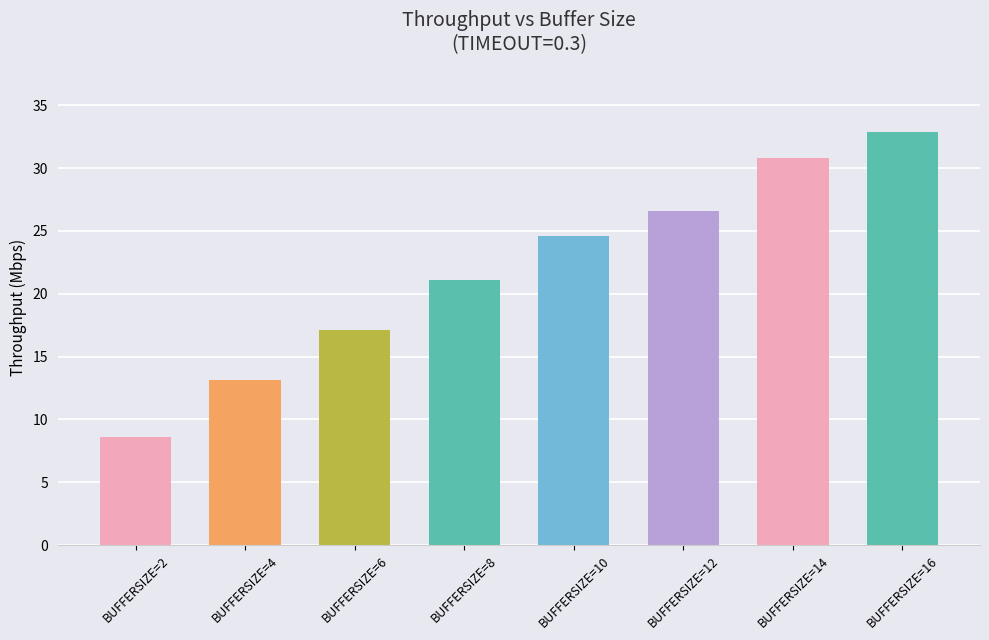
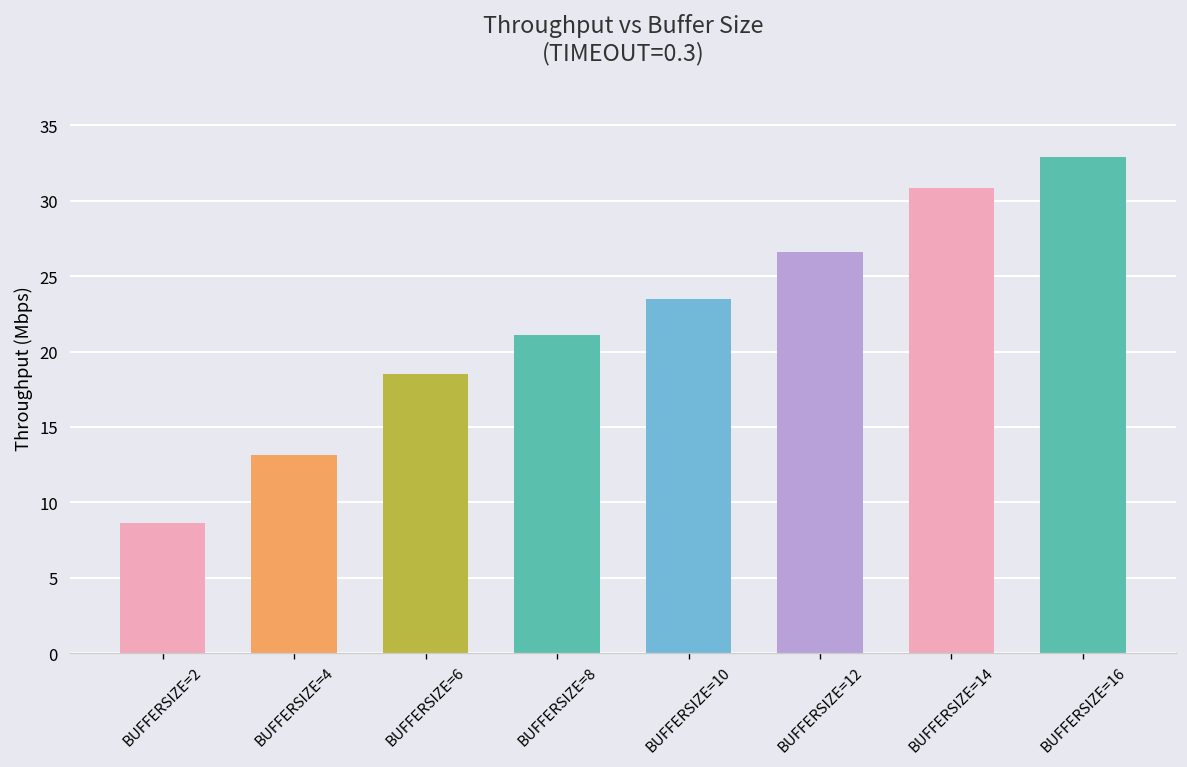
BUFFERSIZE=6: 17.1 -> 18.5
BUFFERSIZE=10: 24.6 -> 23.5
